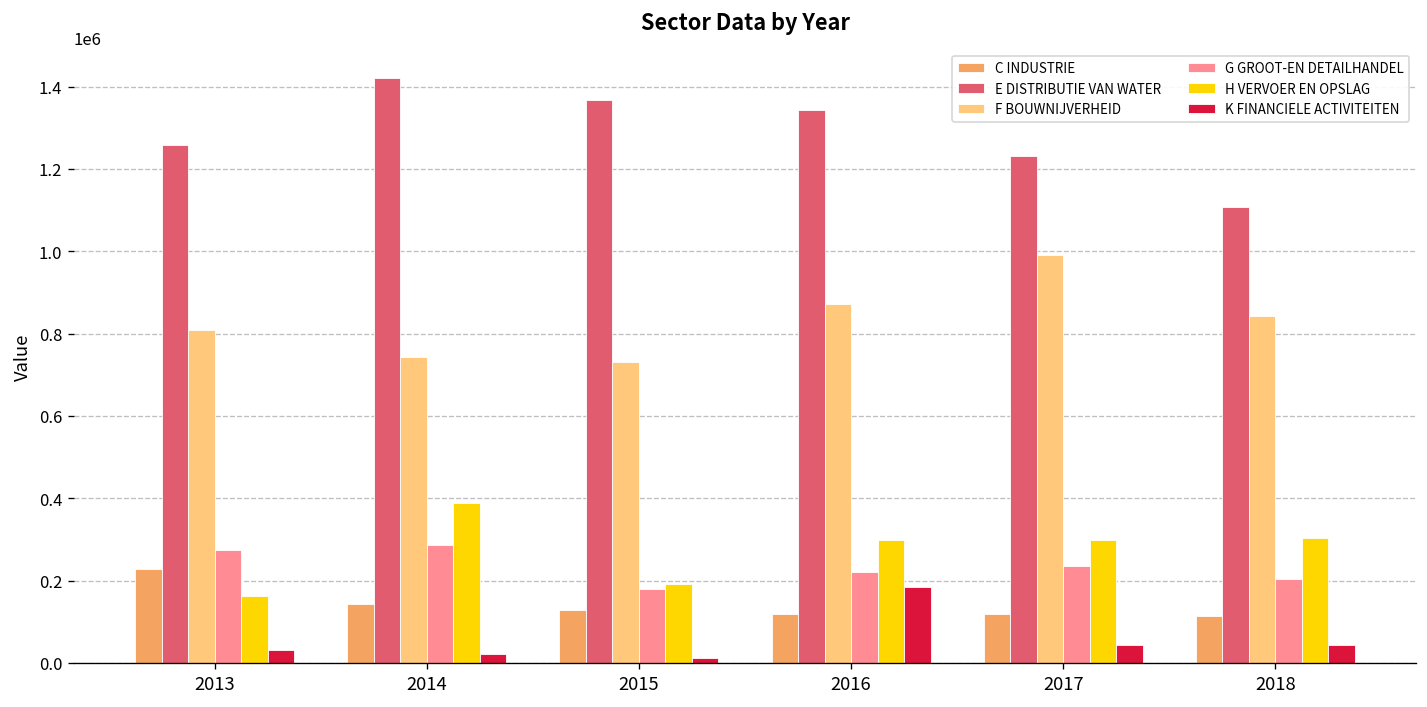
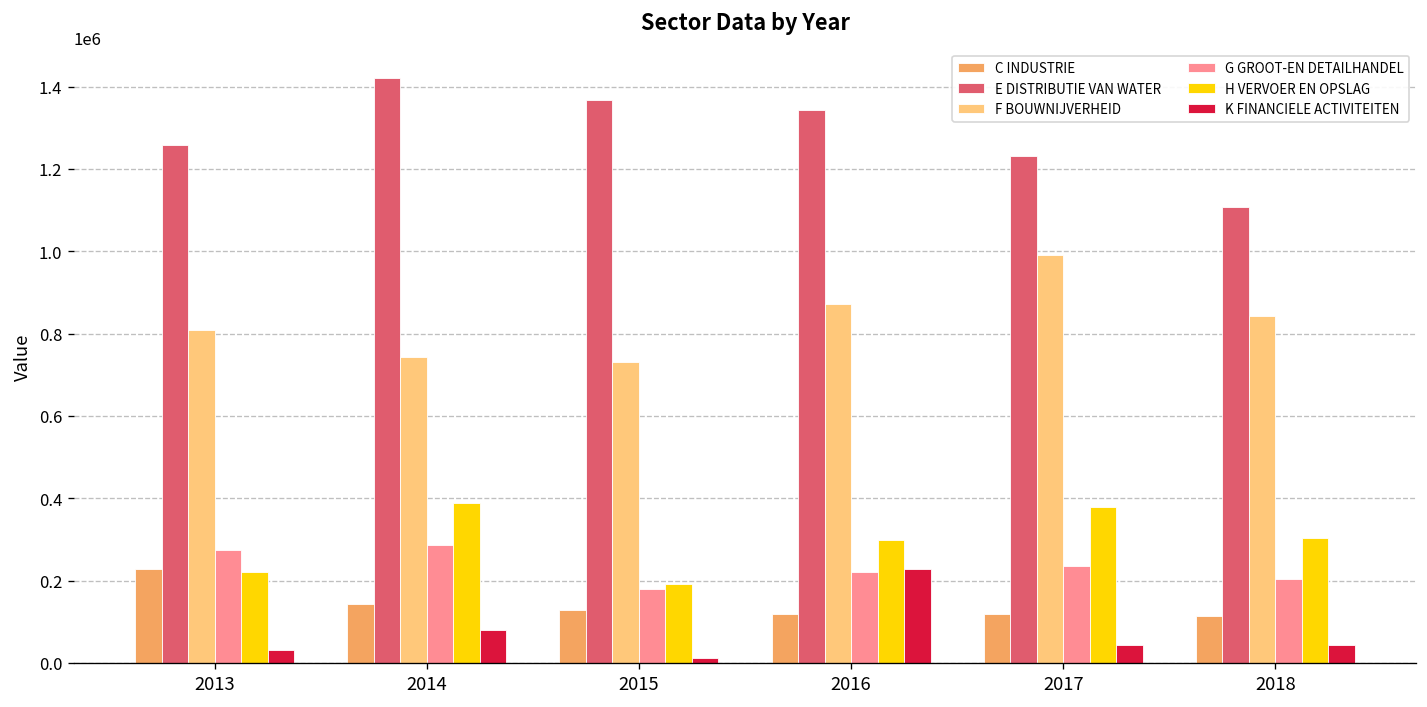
H VERVOER EN OPSLAG, 2013: 160000 -> 220000
K FINANCIELE ACTIVITEITEN, 2014: 20000 -> 80000
K FINANCIELE ACTIVITEITEN, 2016: 180000 -> 230000
H VERVOER EN OPSLAG, 2017: 300000 -> 380000
